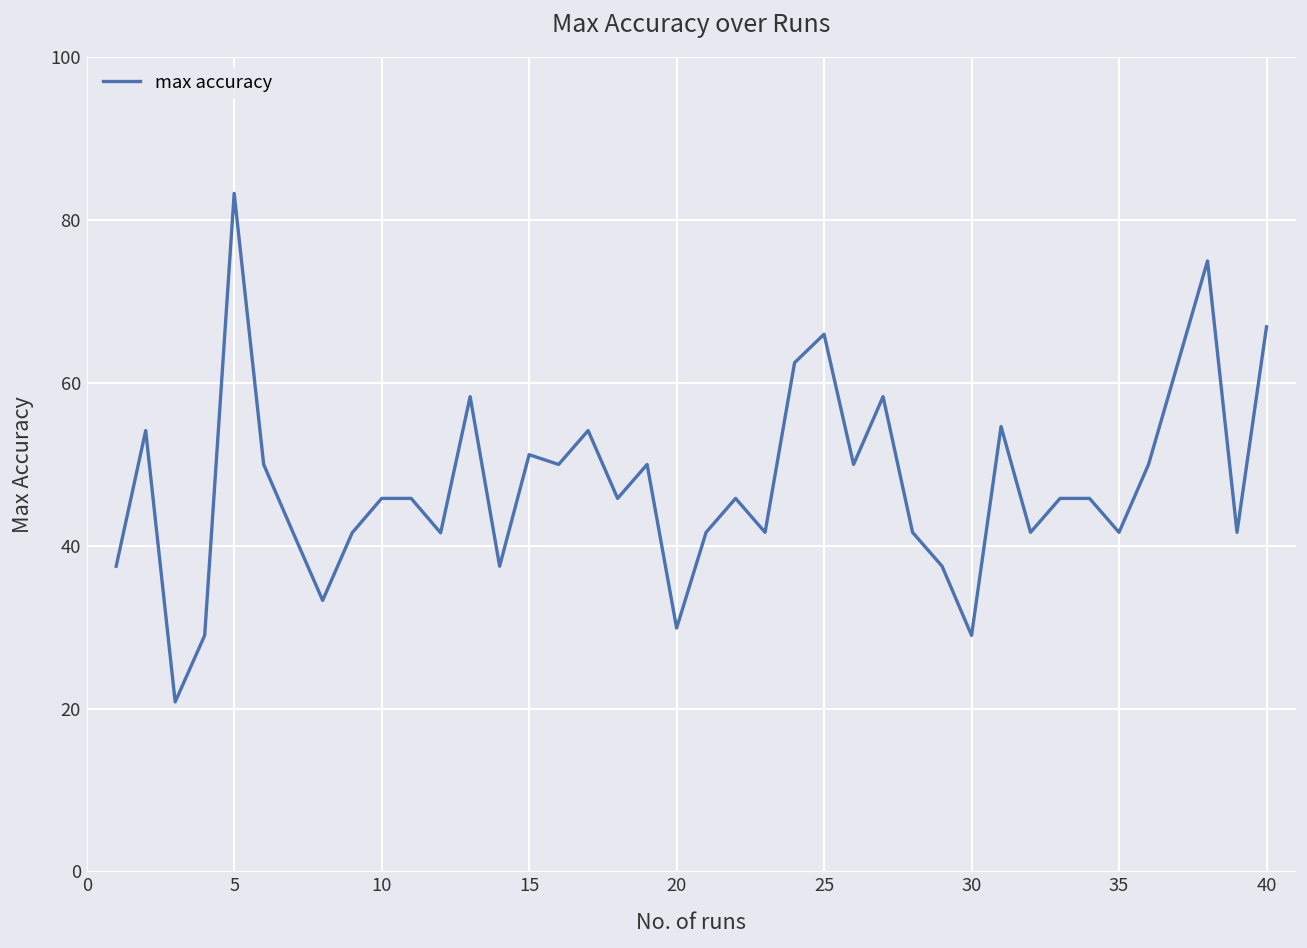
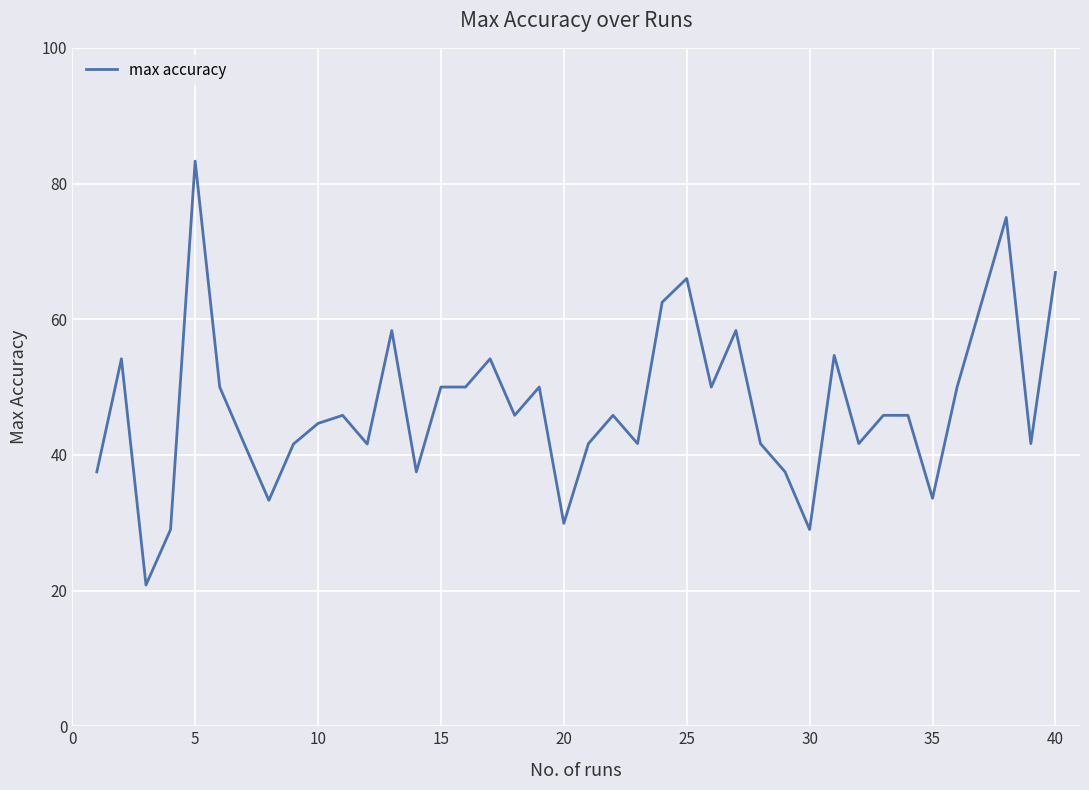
10: 46 -> 45
15: 51 -> 50
35: 42 -> 34
